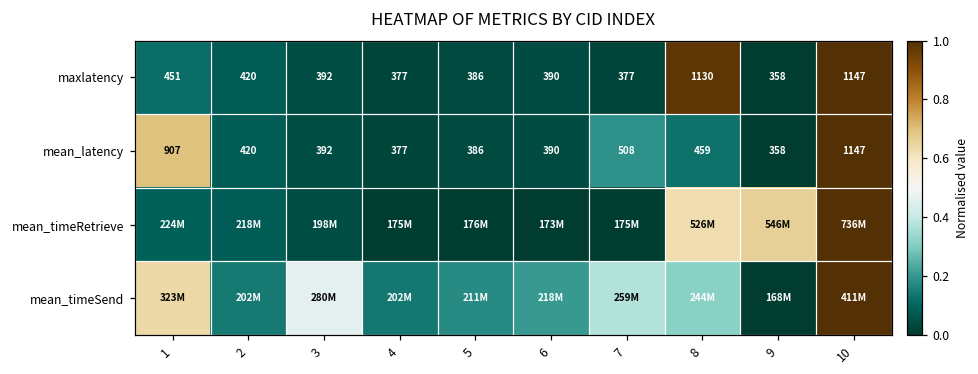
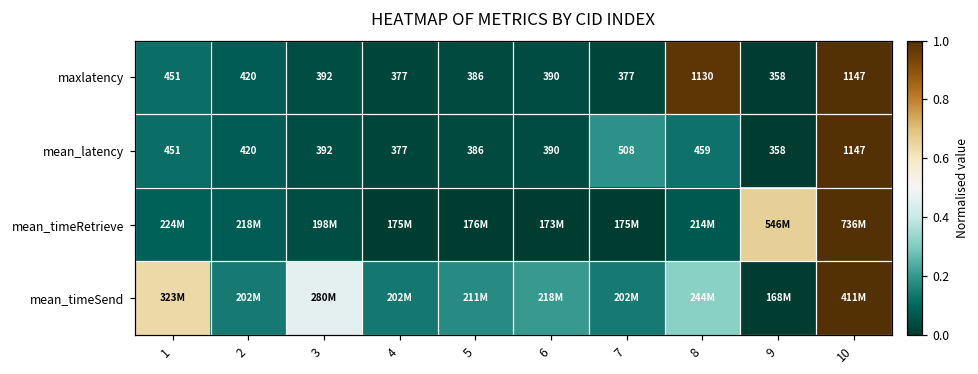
mean_latency, 1: 907 -> 451
mean_timeRetrieve, 8: 526M -> 214M
mean_timeSend, 7: 259M -> 202M
